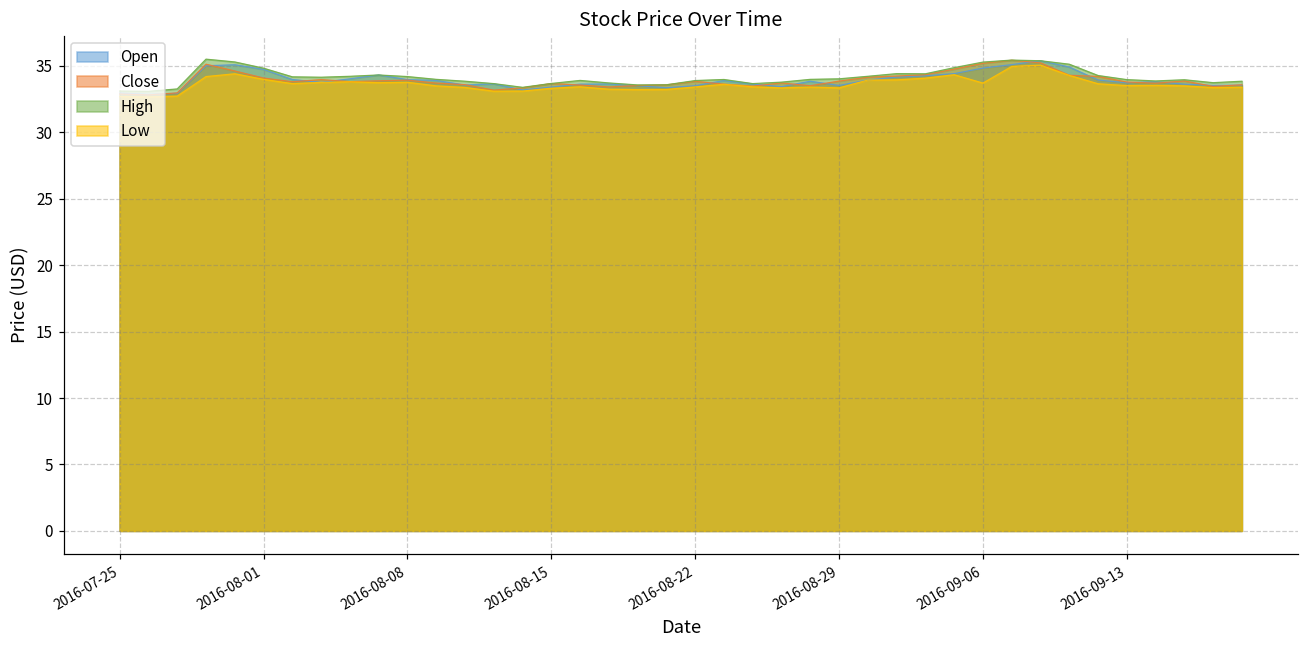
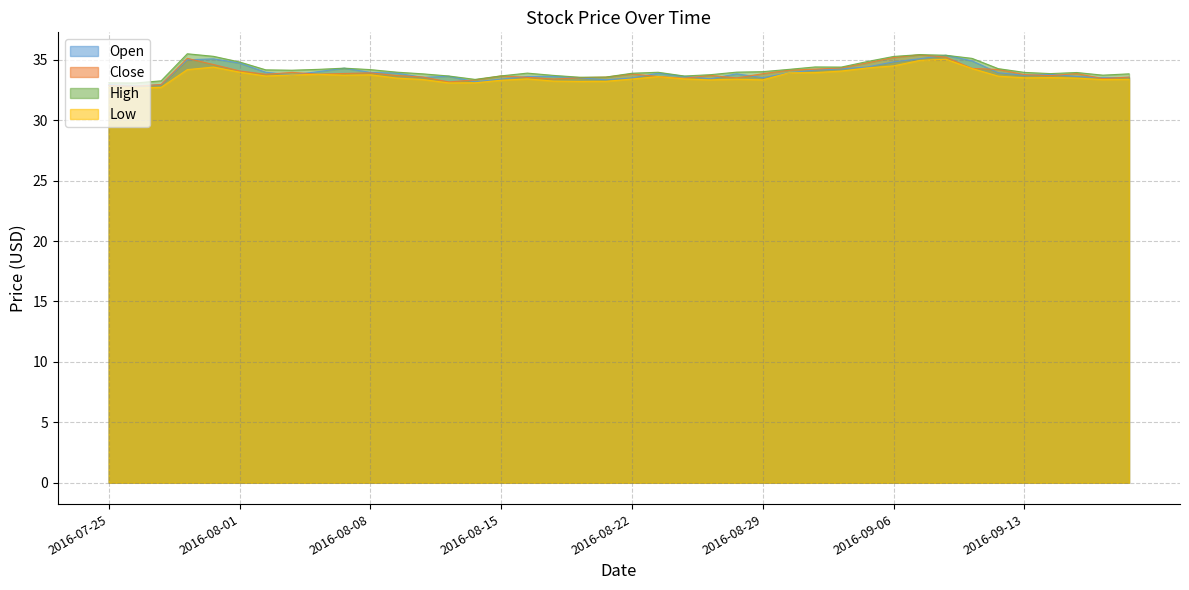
Low, 2016-09-06: 33.7 -> 34.5
